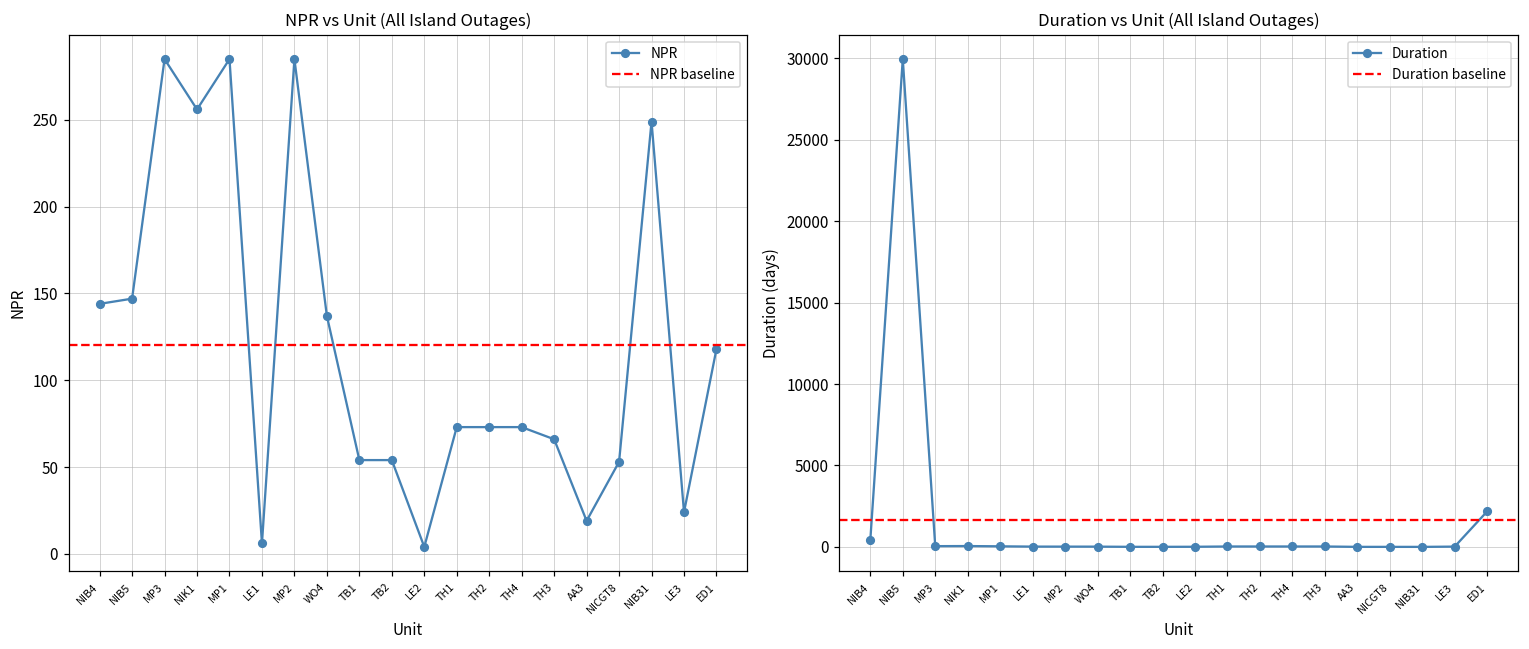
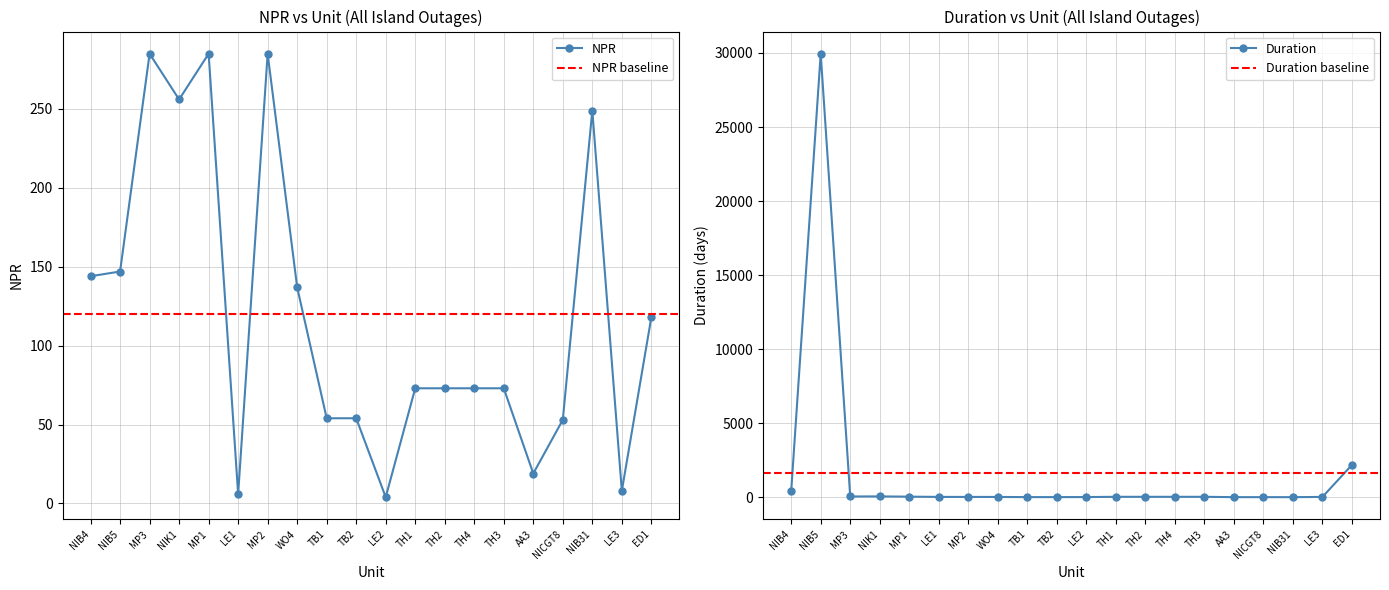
NPR vs Unit (All Island Outages), TH3: 66 -> 73
NPR vs Unit (All Island Outages), LE3: 24 -> 8
